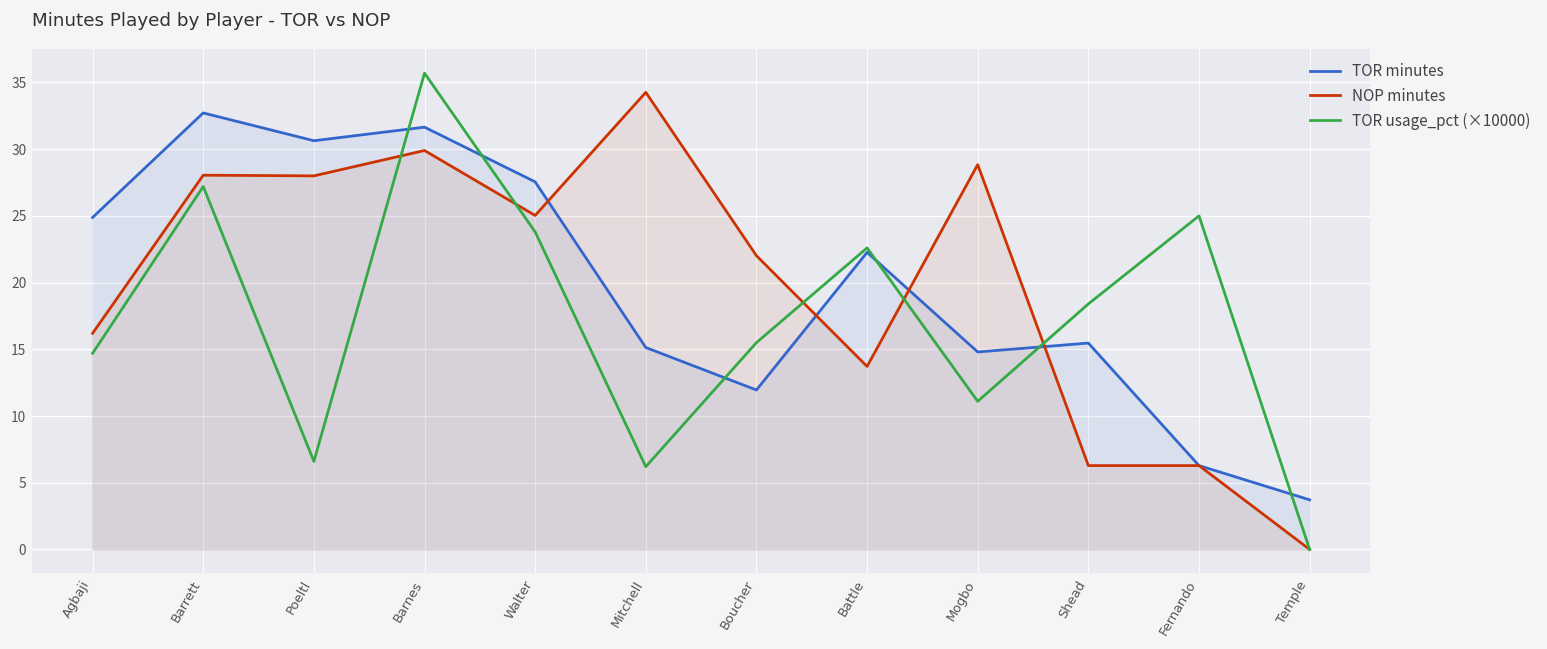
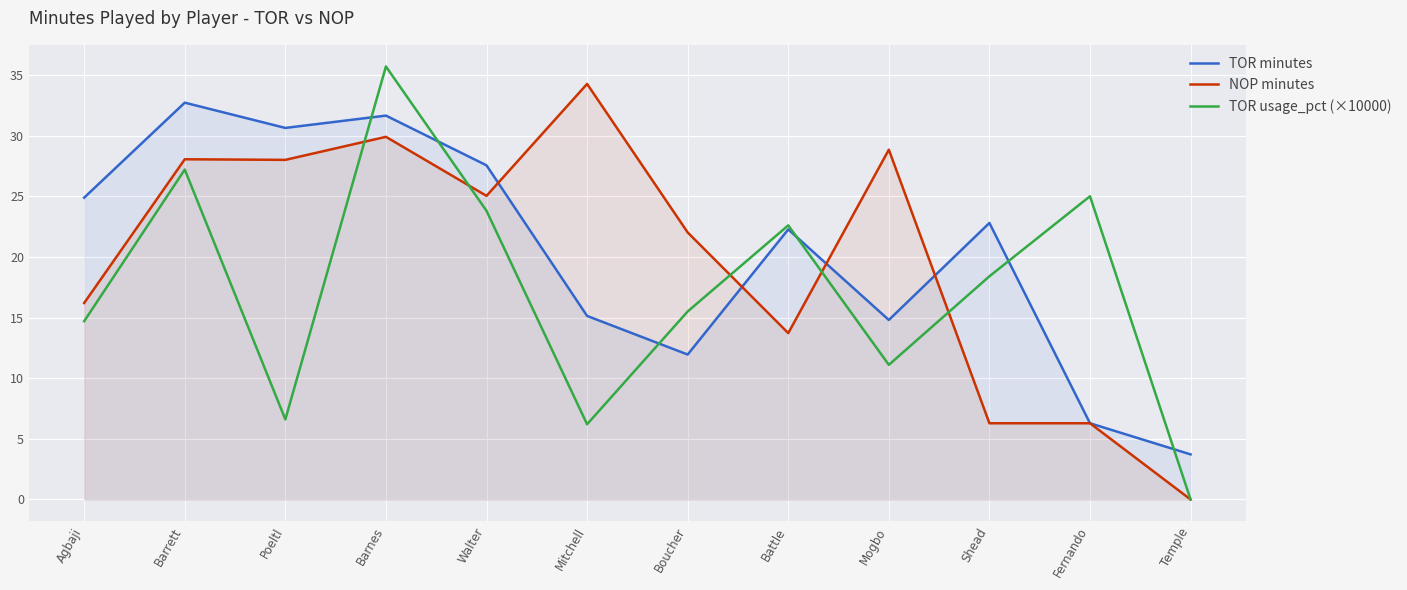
TOR minutes, Shead: 15.5 -> 22.8
